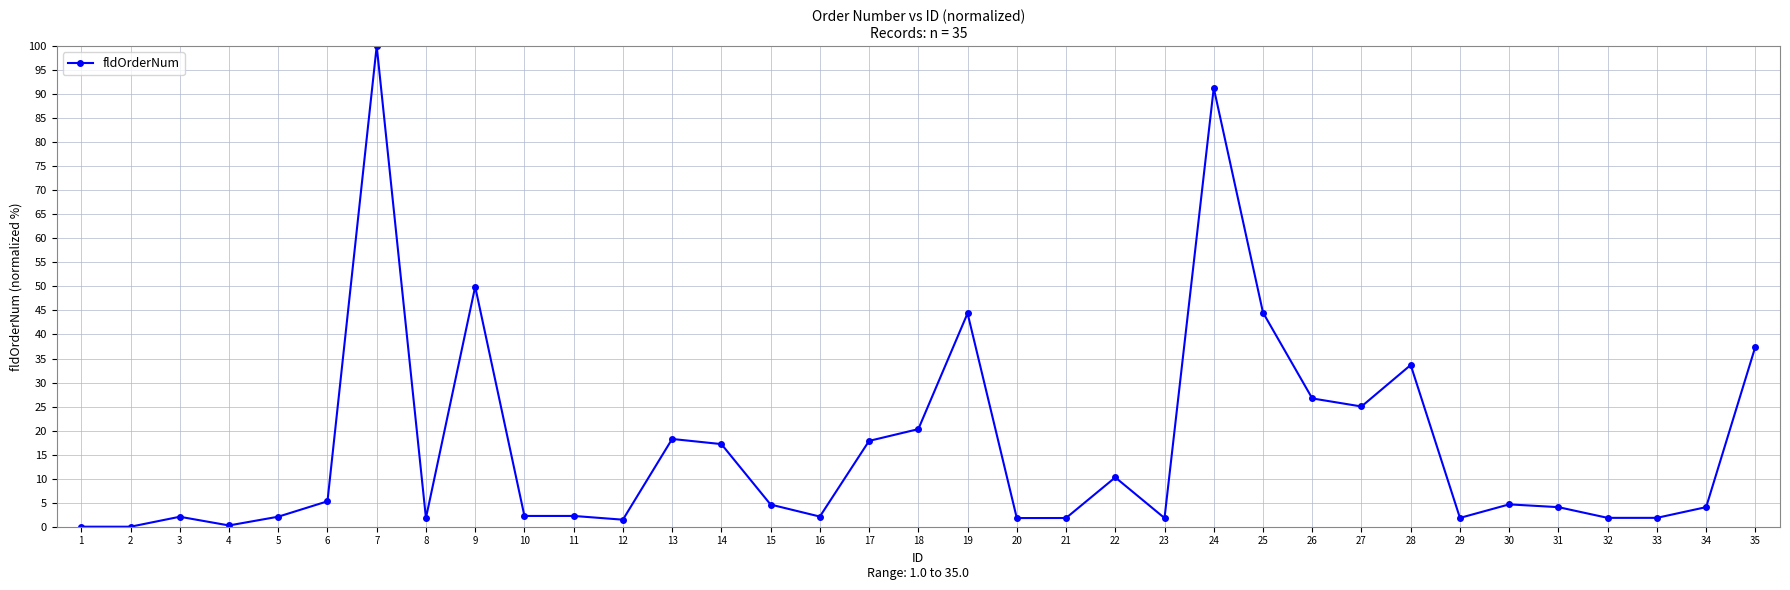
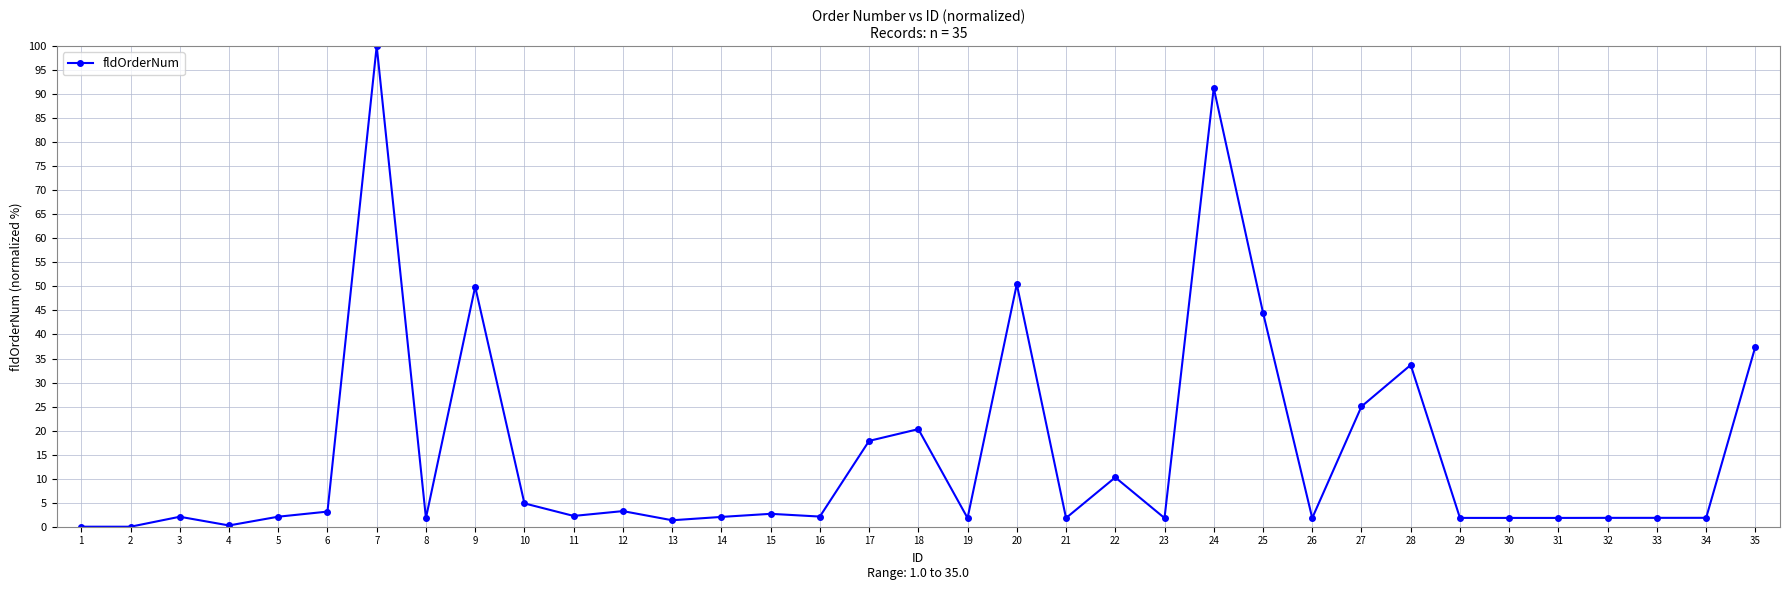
6: 5 -> 3
10: 2 -> 5
12: 1 -> 3
13: 18 -> 1
14: 17 -> 2
15: 5 -> 3
19: 44 -> 2
20: 2 -> 50
26: 27 -> 2
30: 5 -> 2
31: 4 -> 2
34: 4 -> 2
